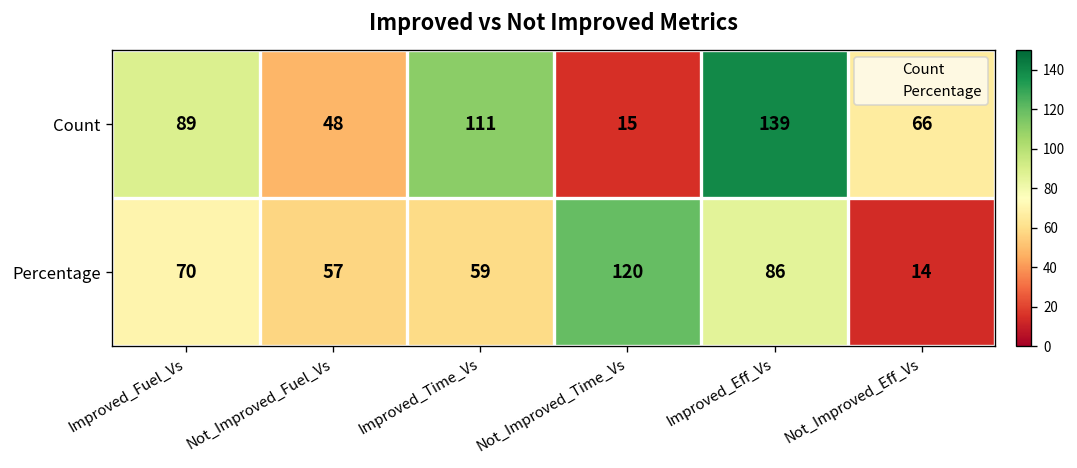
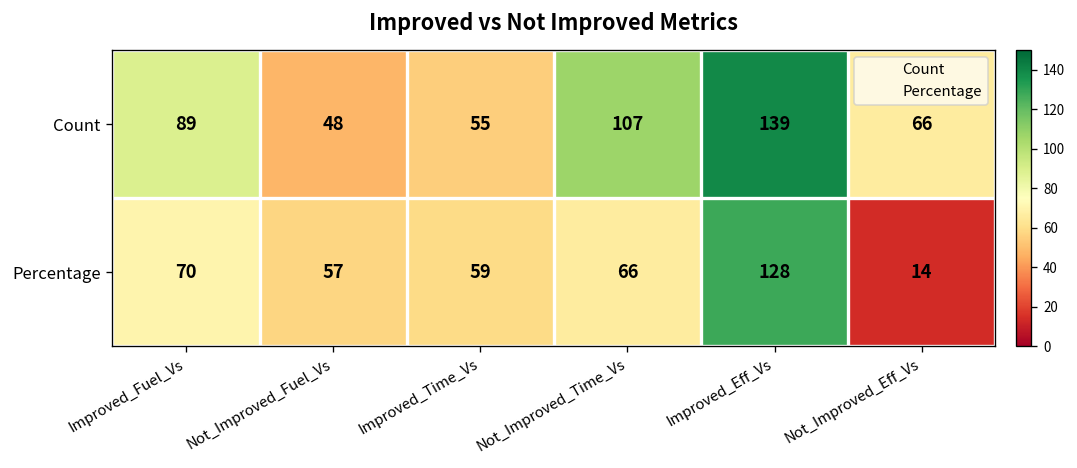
Count, Improved_Time_Vs: 111 -> 55
Count, Not_Improved_Time_Vs: 15 -> 107
Percentage, Not_Improved_Time_Vs: 120 -> 66
Percentage, Improved_Eff_Vs: 86 -> 128
